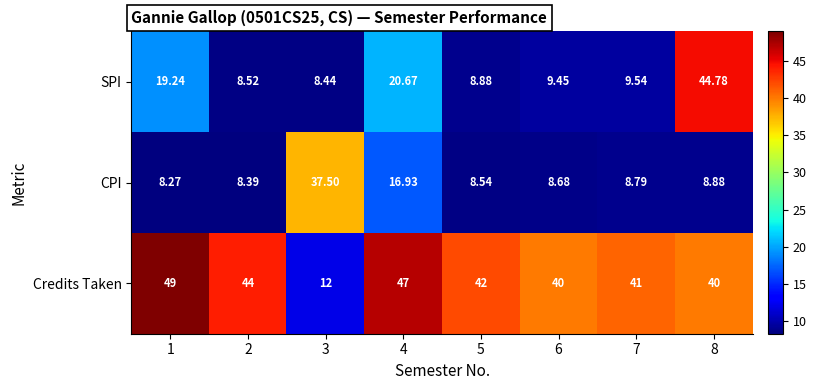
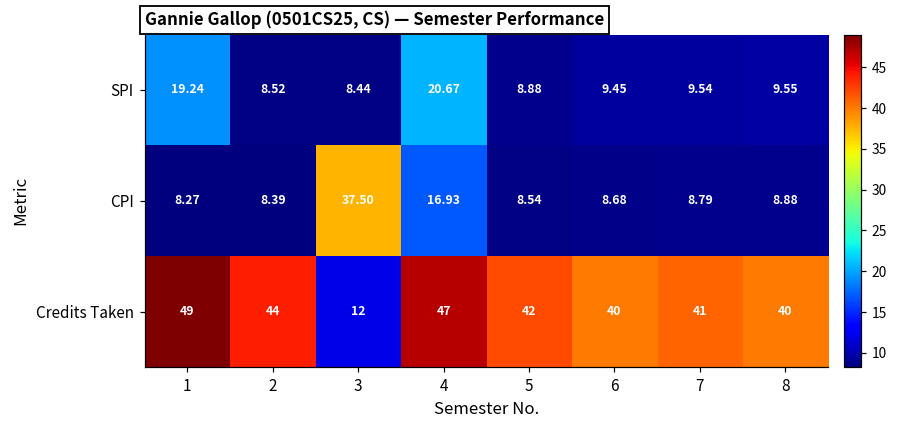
SPI, 8: 44.78 -> 9.55
